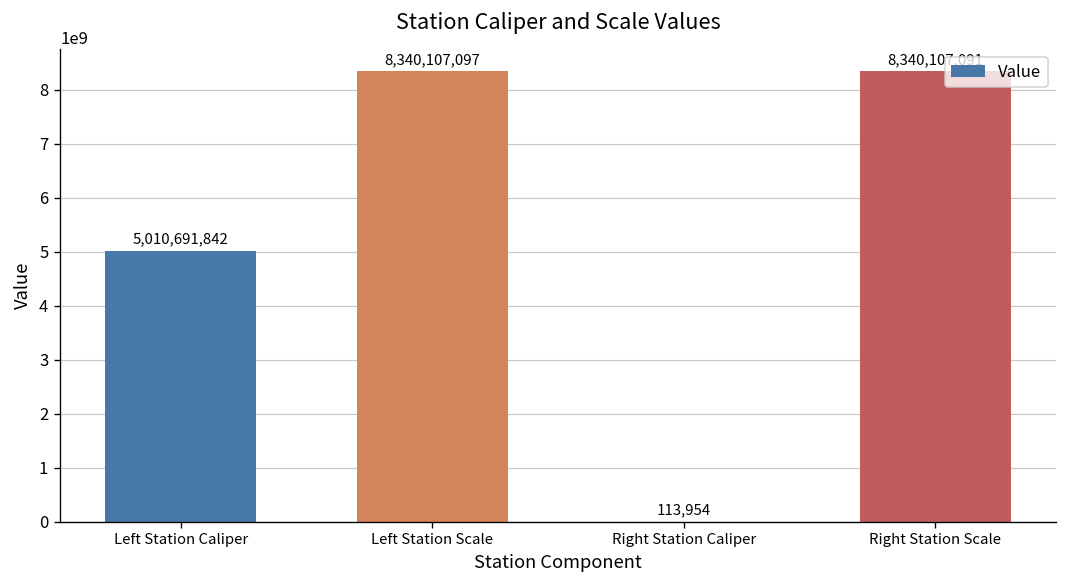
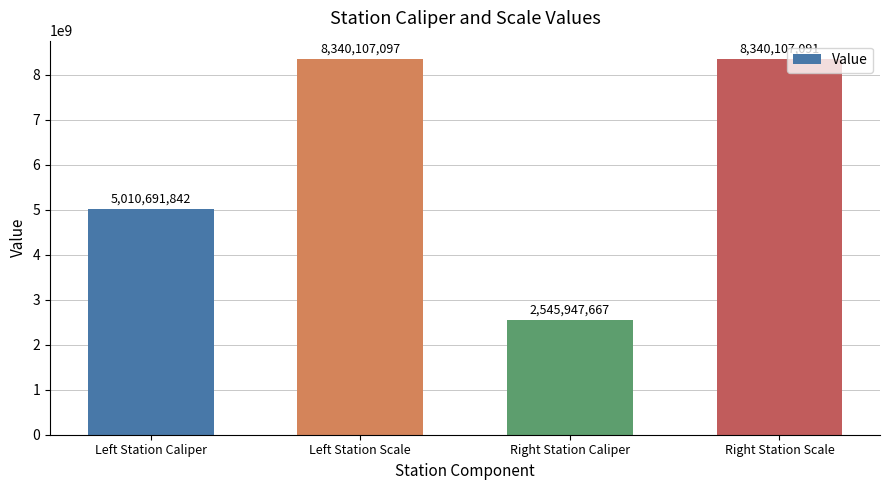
Right Station Caliper: 113,954 -> 2,545,947,667
